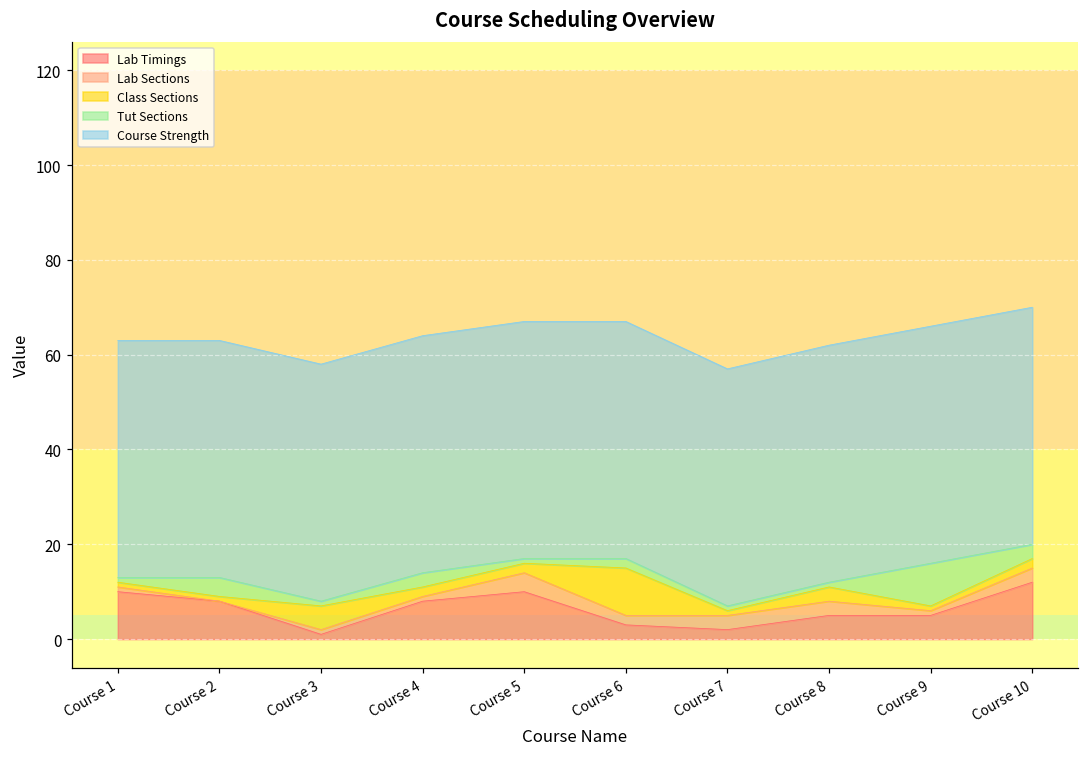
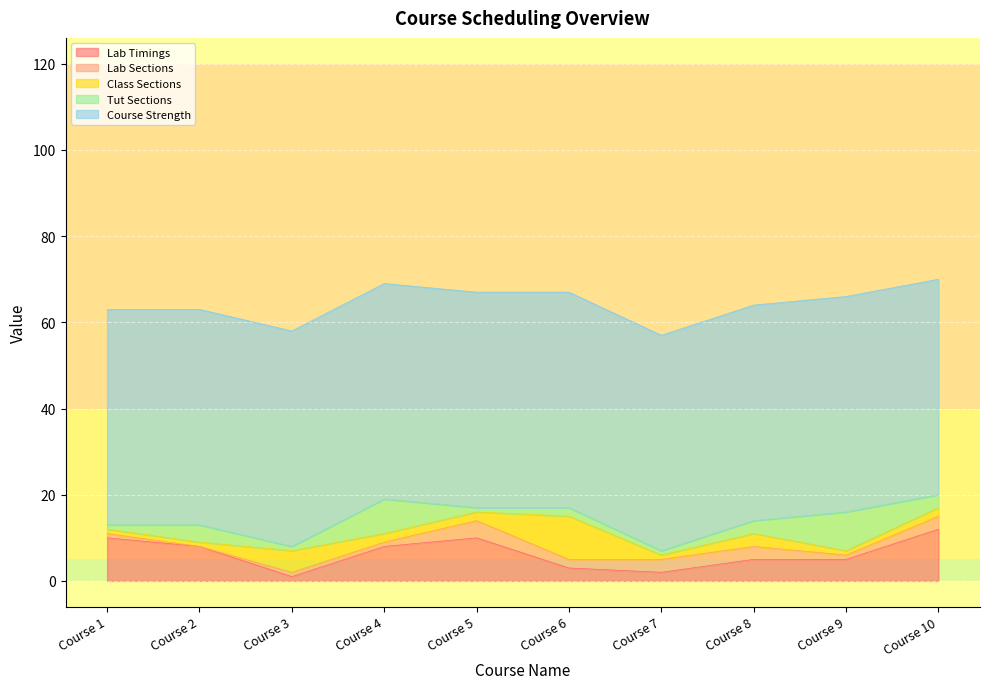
Tut Sections, Course 4: 3 -> 8
Tut Sections, Course 8: 1 -> 3
